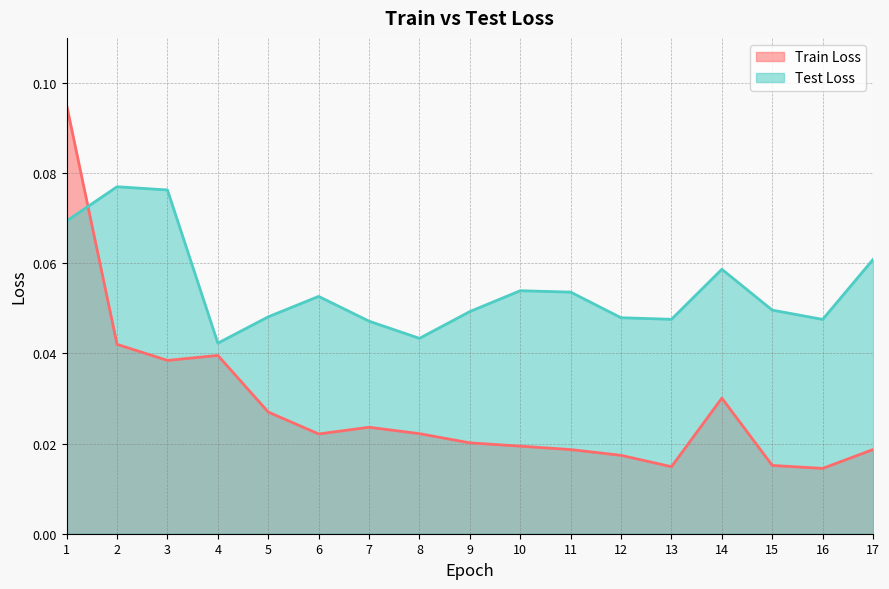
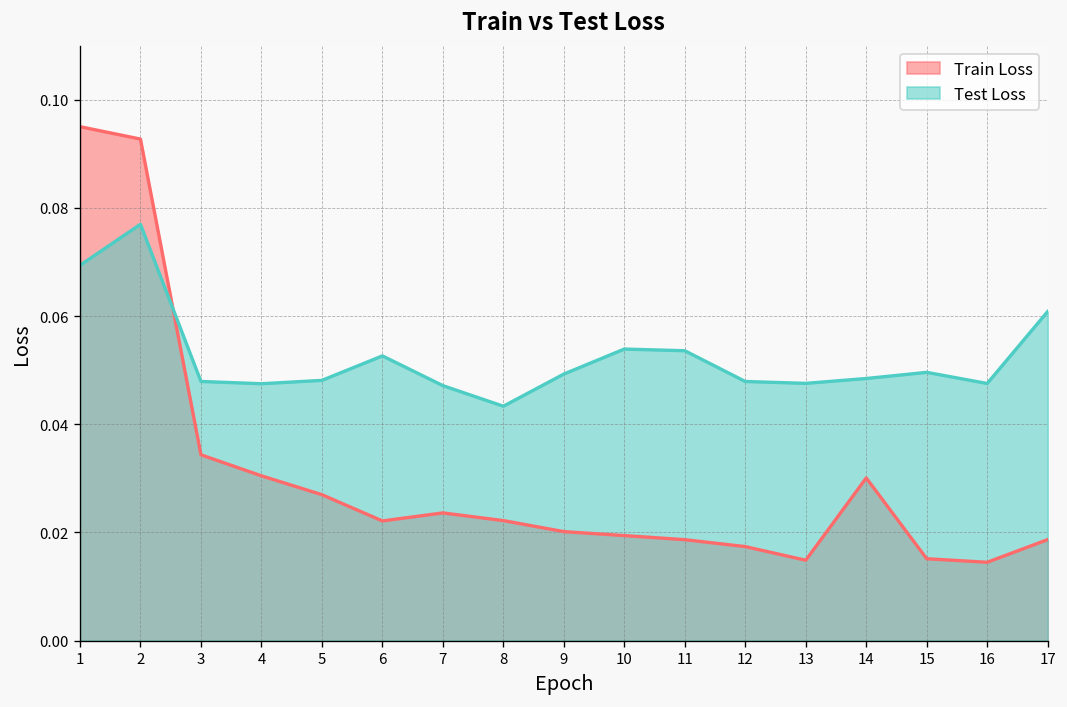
Train Loss, 2: 0.042 -> 0.093
Train Loss, 3: 0.038 -> 0.034
Test Loss, 3: 0.076 -> 0.048
Train Loss, 4: 0.040 -> 0.030
Test Loss, 4: 0.042 -> 0.048
Test Loss, 14: 0.059 -> 0.048
